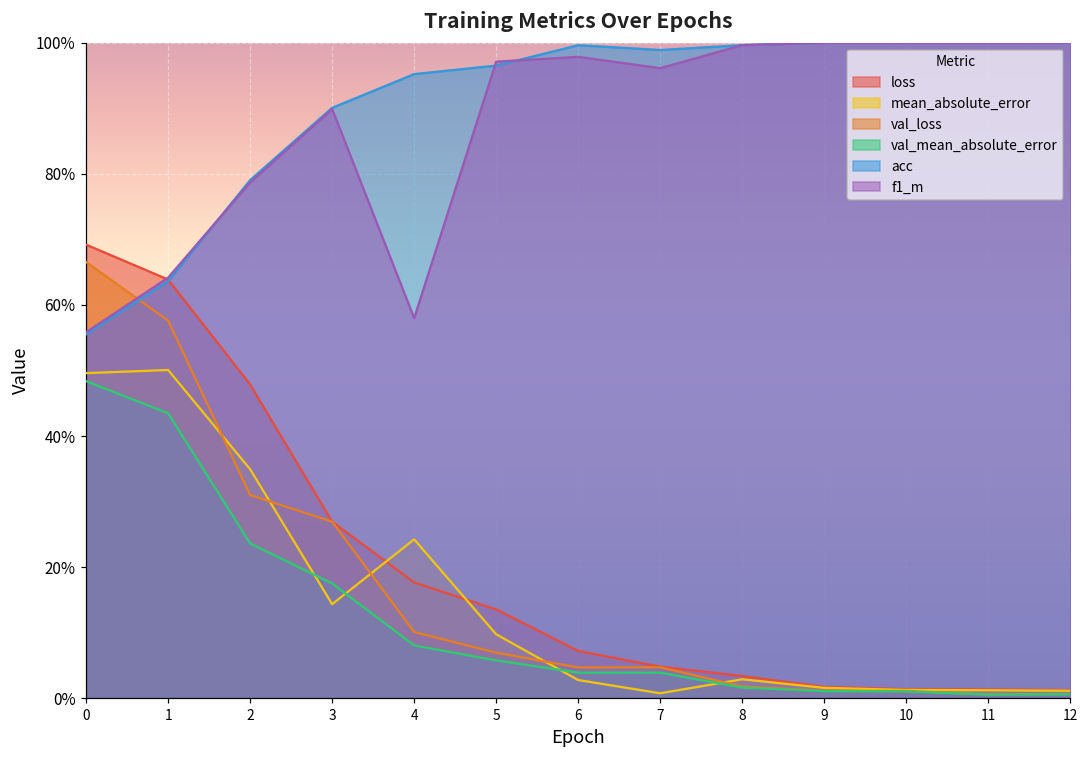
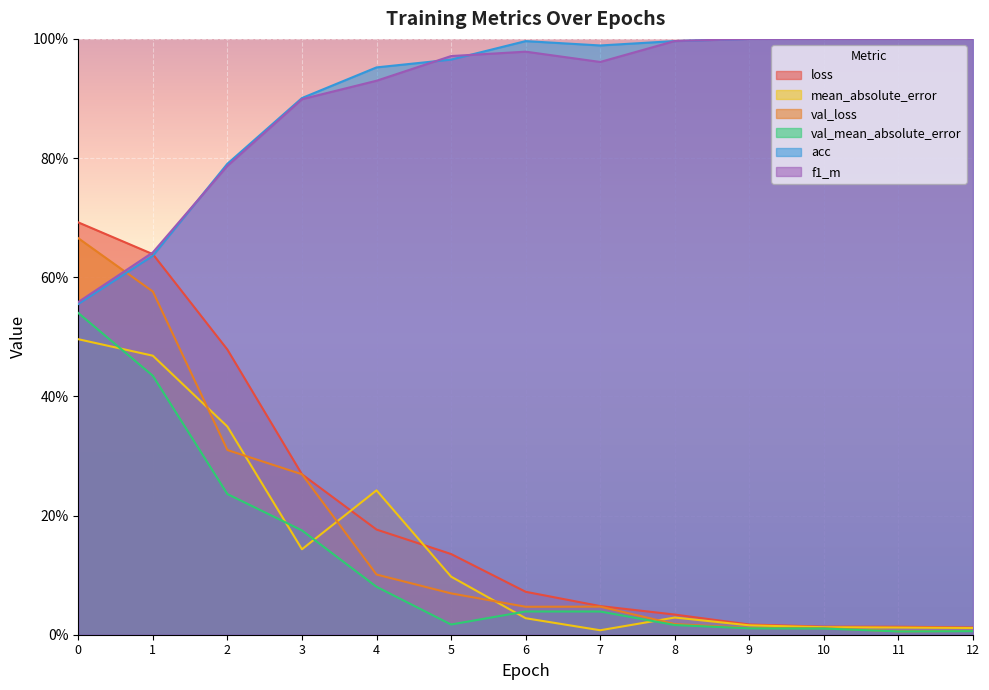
val_mean_absolute_error, 0: 48% -> 54%
mean_absolute_error, 1: 50% -> 47%
f1_m, 4: 58% -> 93%
val_mean_absolute_error, 5: 6% -> 2%
